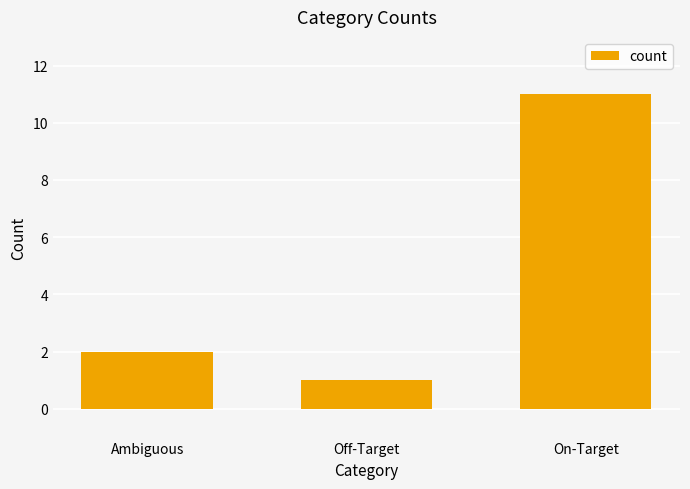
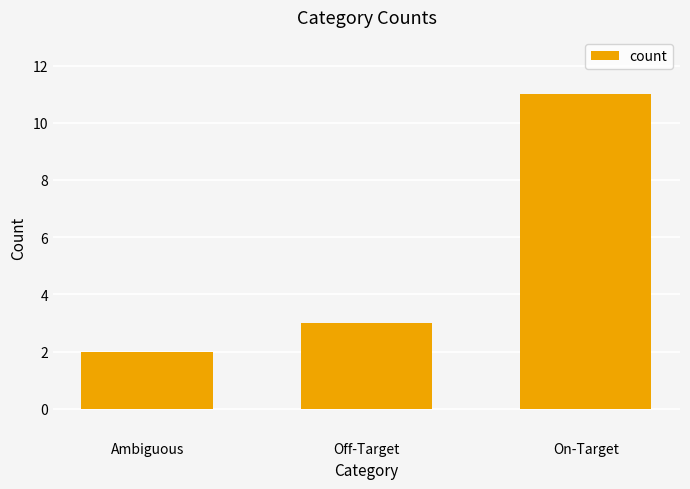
Off-Target: 1 -> 3
